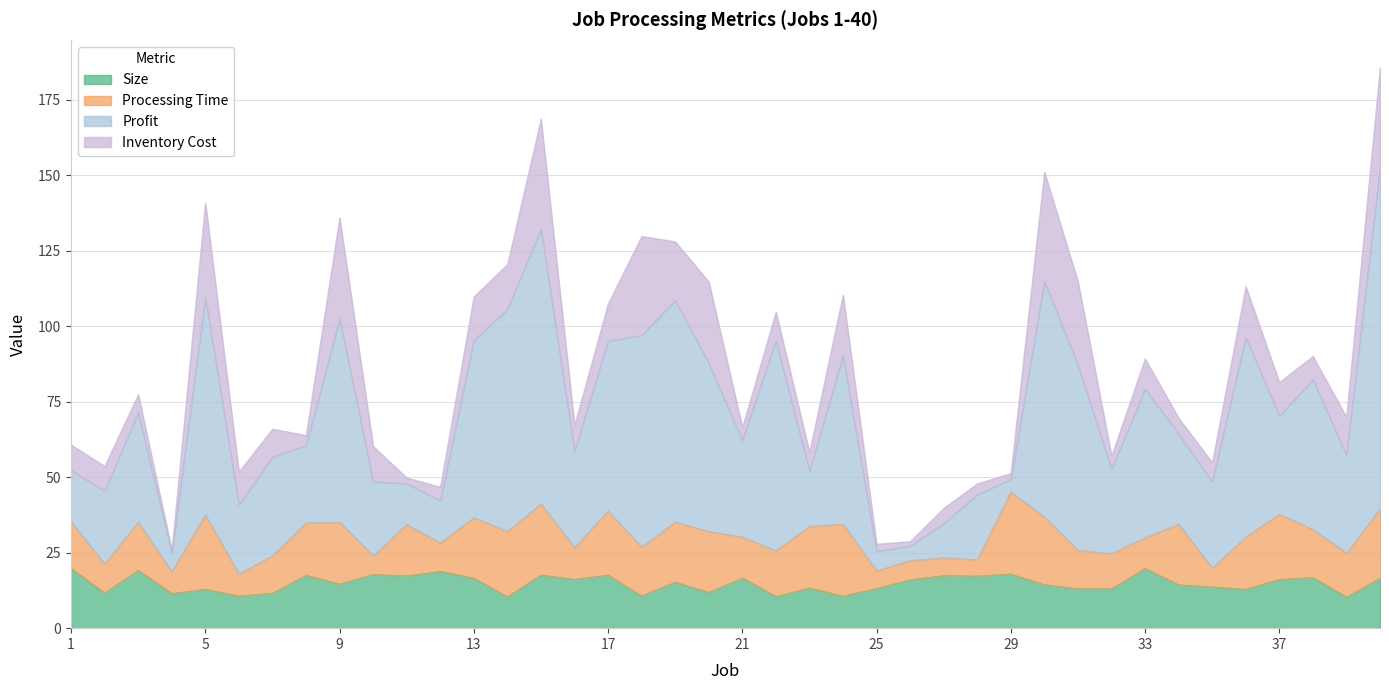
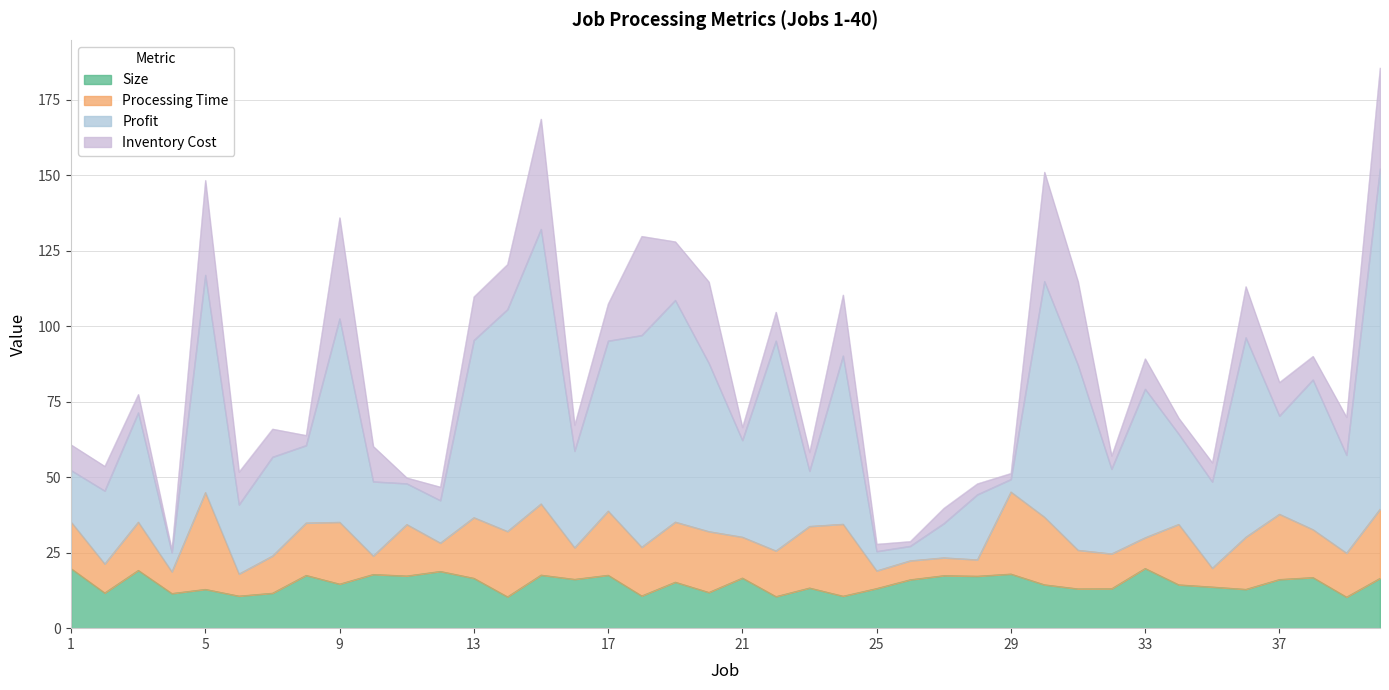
Processing Time, 5: 25 -> 32
